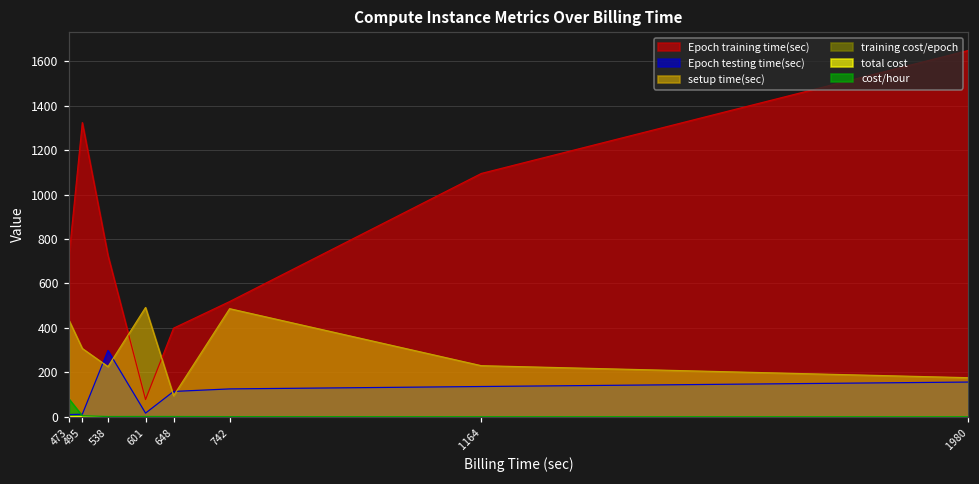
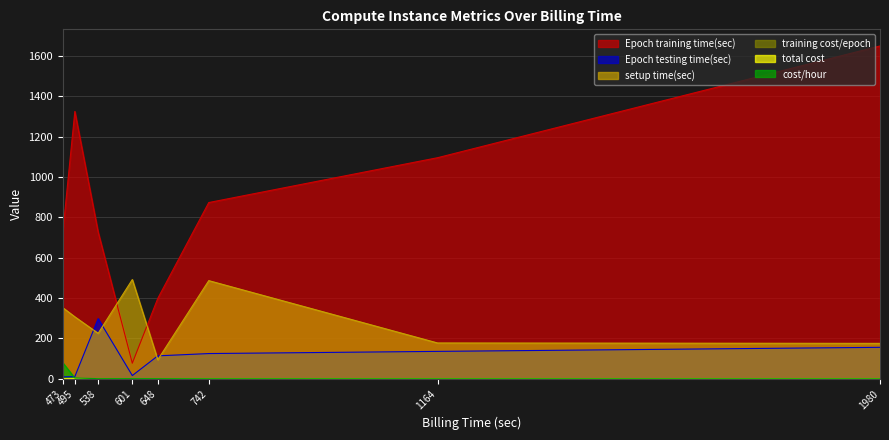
setup time(sec), 473: 430 -> 350
Epoch training time(sec), 742: 520 -> 870
setup time(sec), 1164: 230 -> 180
